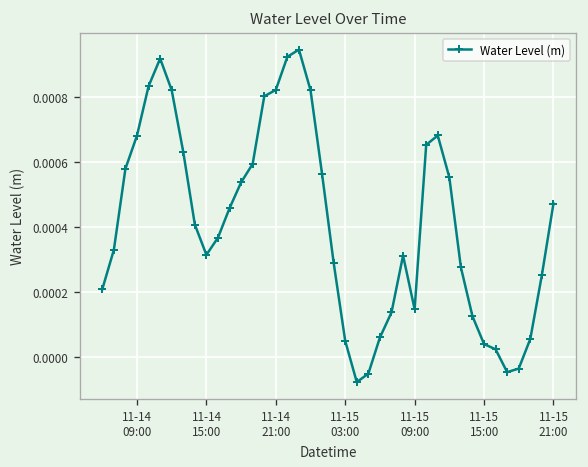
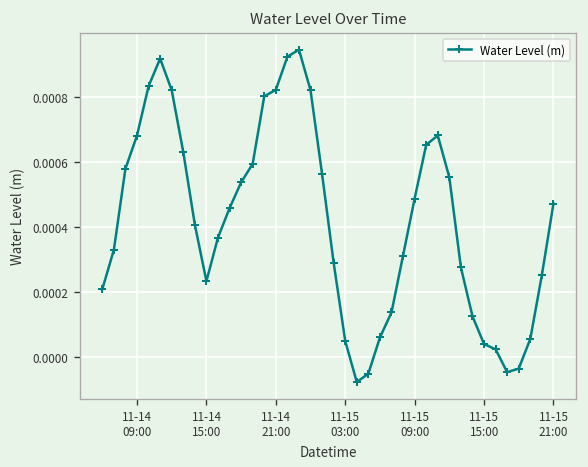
11-14 15:00: 0.00031 -> 0.00023
11-15 09:00: 0.00015 -> 0.00049
